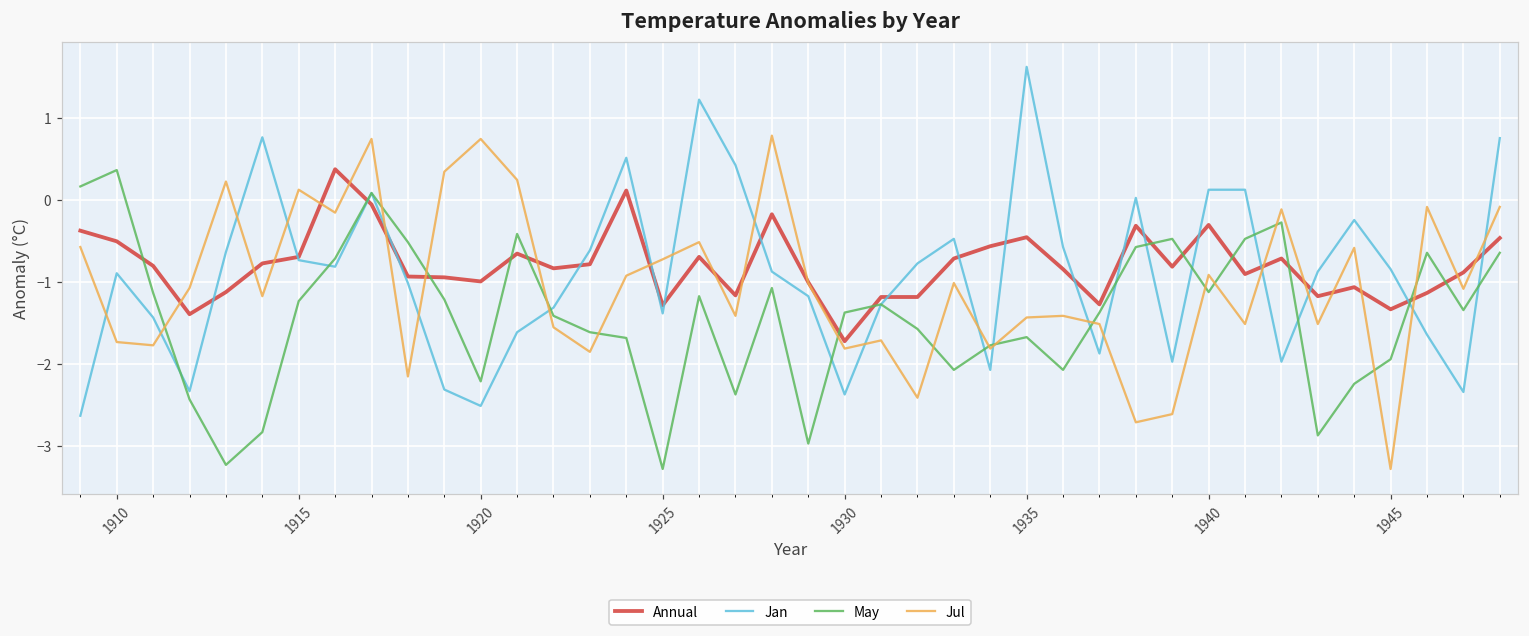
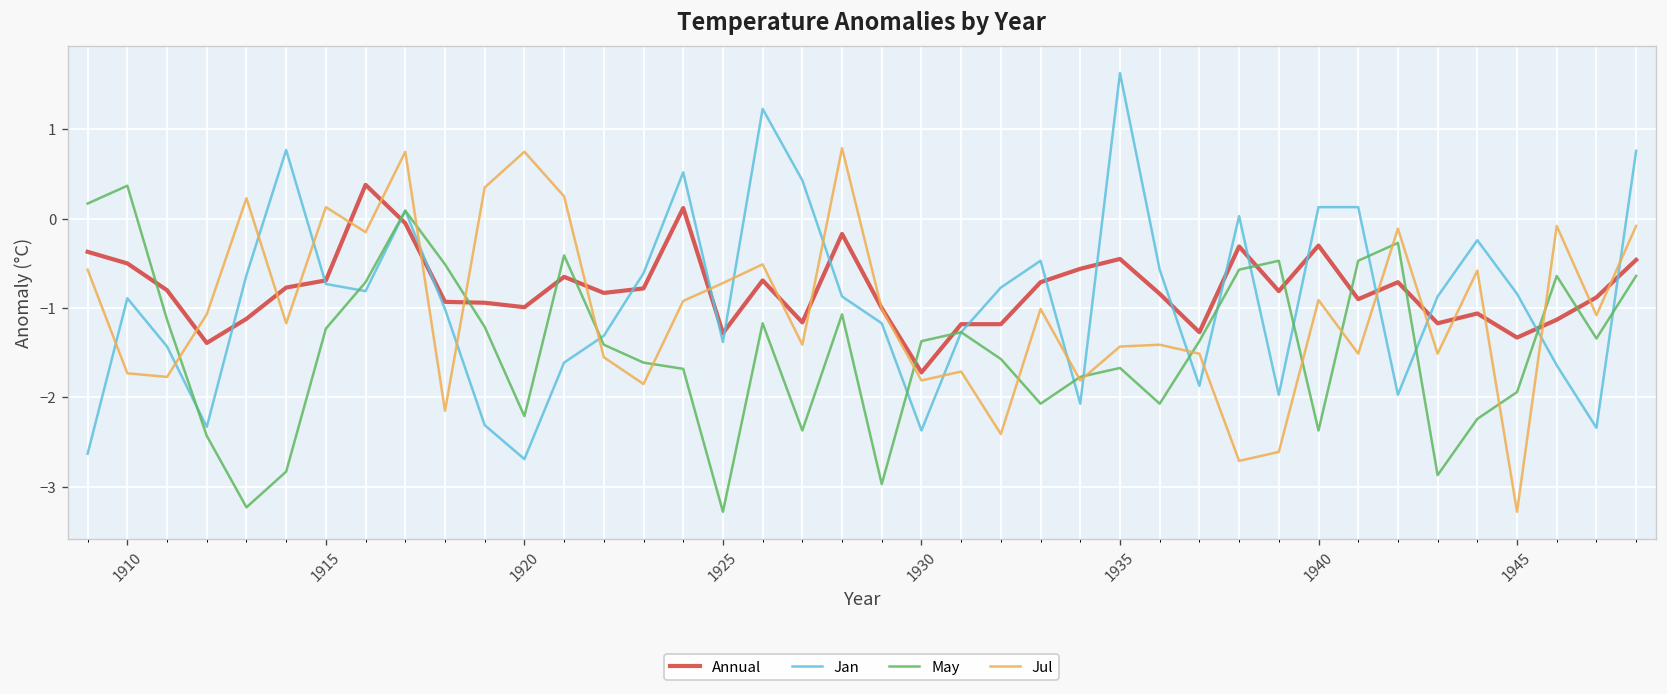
Jan, 1920: -2.5 -> -2.7
May, 1940: -1.1 -> -2.4
